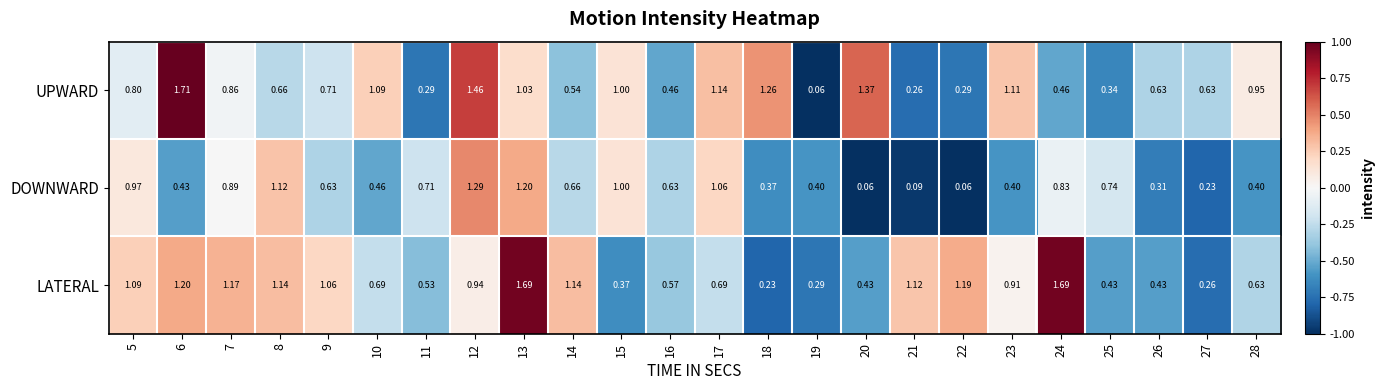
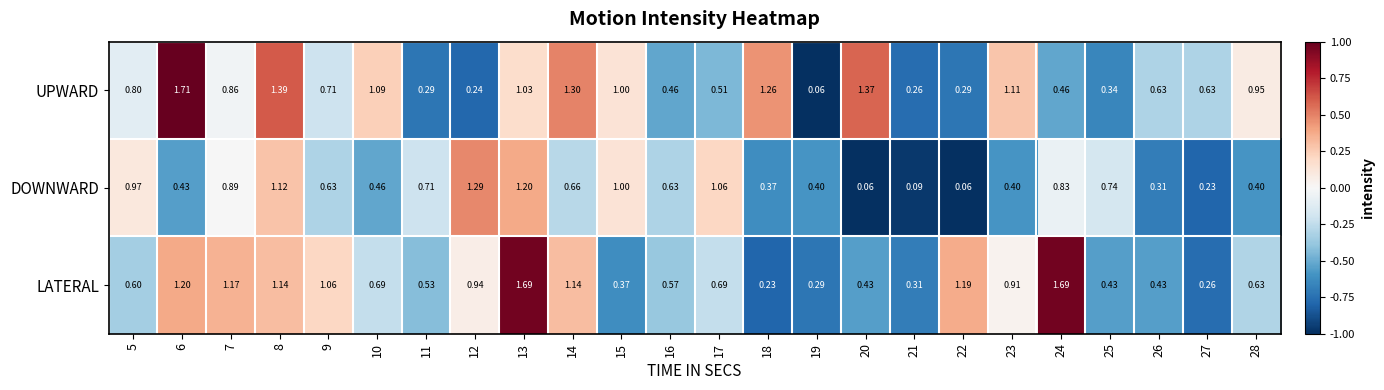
UPWARD, 8: 0.66 -> 1.39
UPWARD, 12: 1.46 -> 0.24
UPWARD, 14: 0.54 -> 1.30
UPWARD, 17: 1.14 -> 0.51
LATERAL, 5: 1.09 -> 0.60
LATERAL, 21: 1.12 -> 0.31
